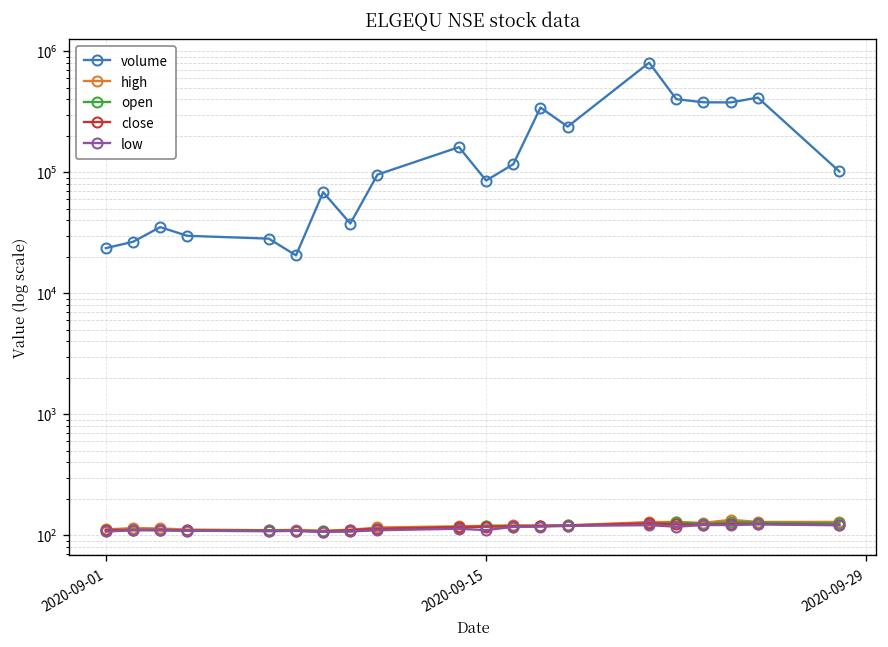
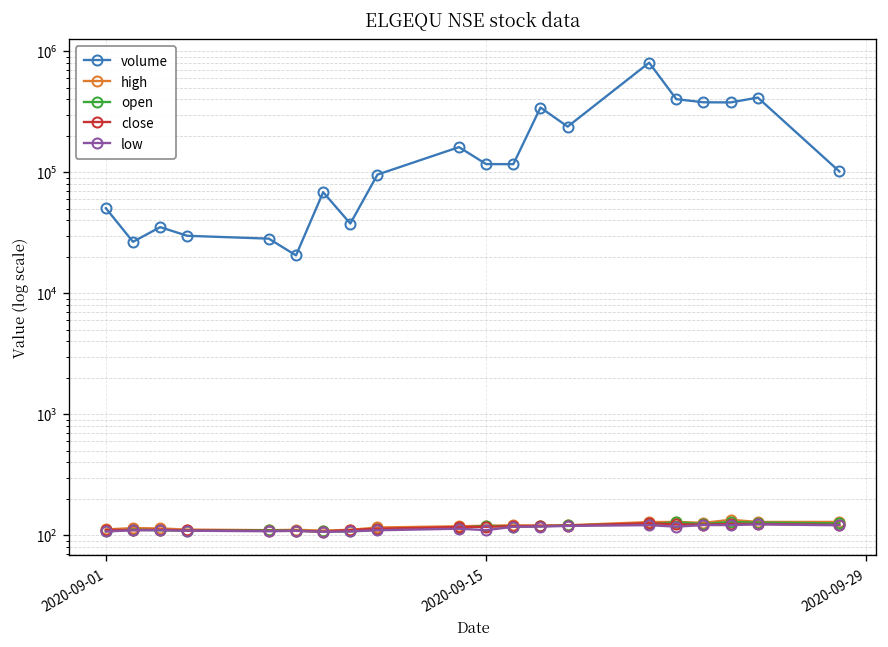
volume, 2020-09-01: 24000 -> 50000
volume, 2020-09-15: 90000 -> 120000
